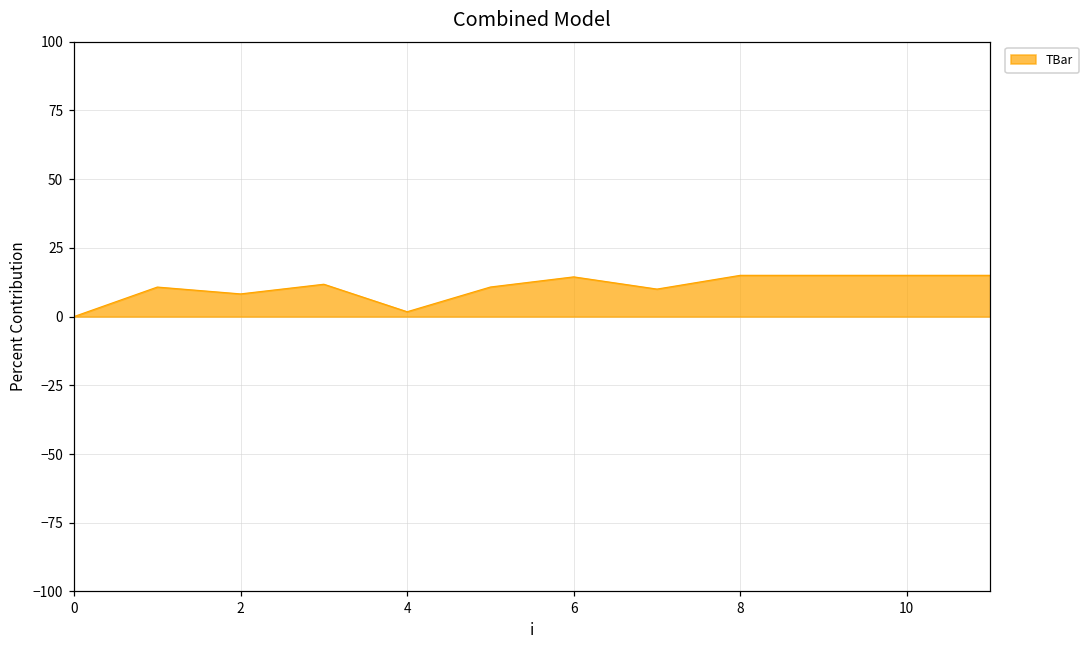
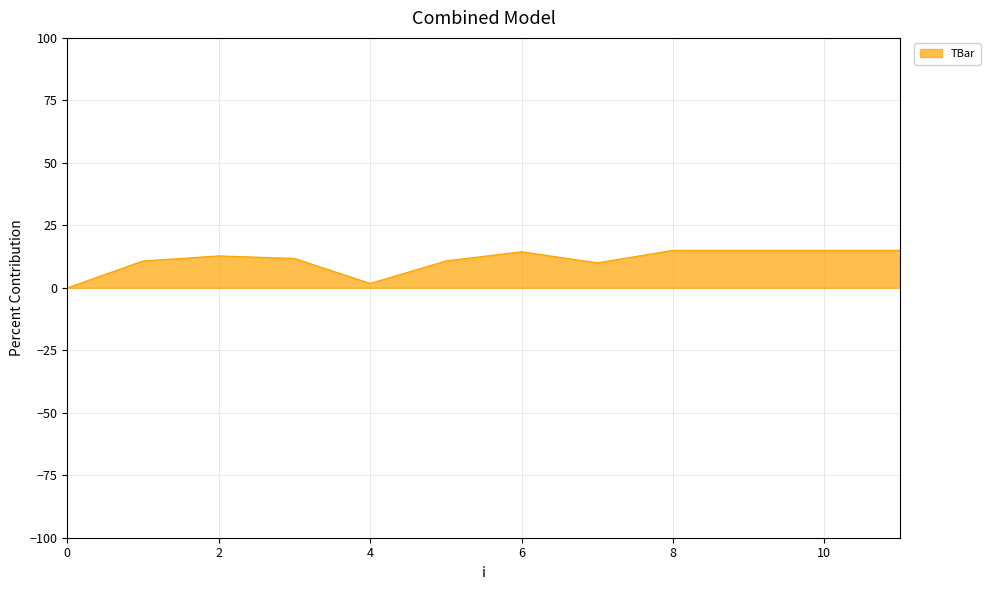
2: 8 -> 13
